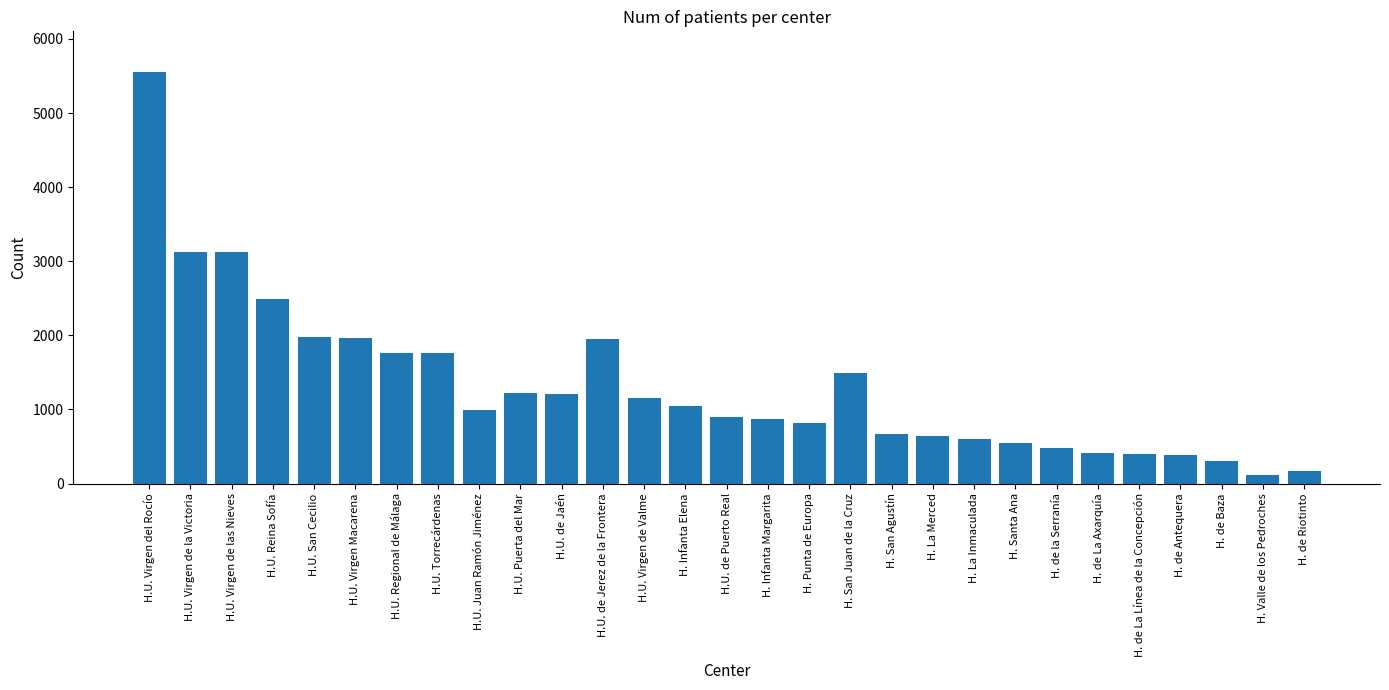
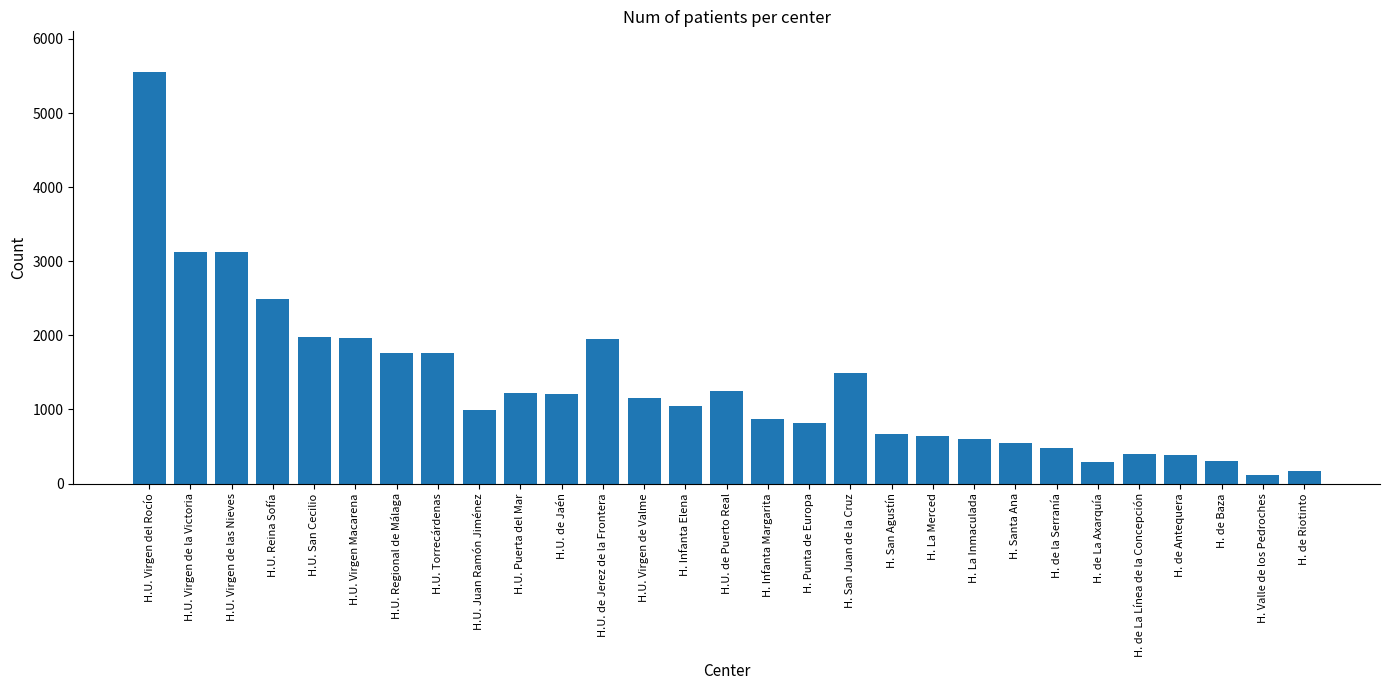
H.U. de Puerto Real: 900 -> 1300
H. de La Axarquía: 400 -> 300
